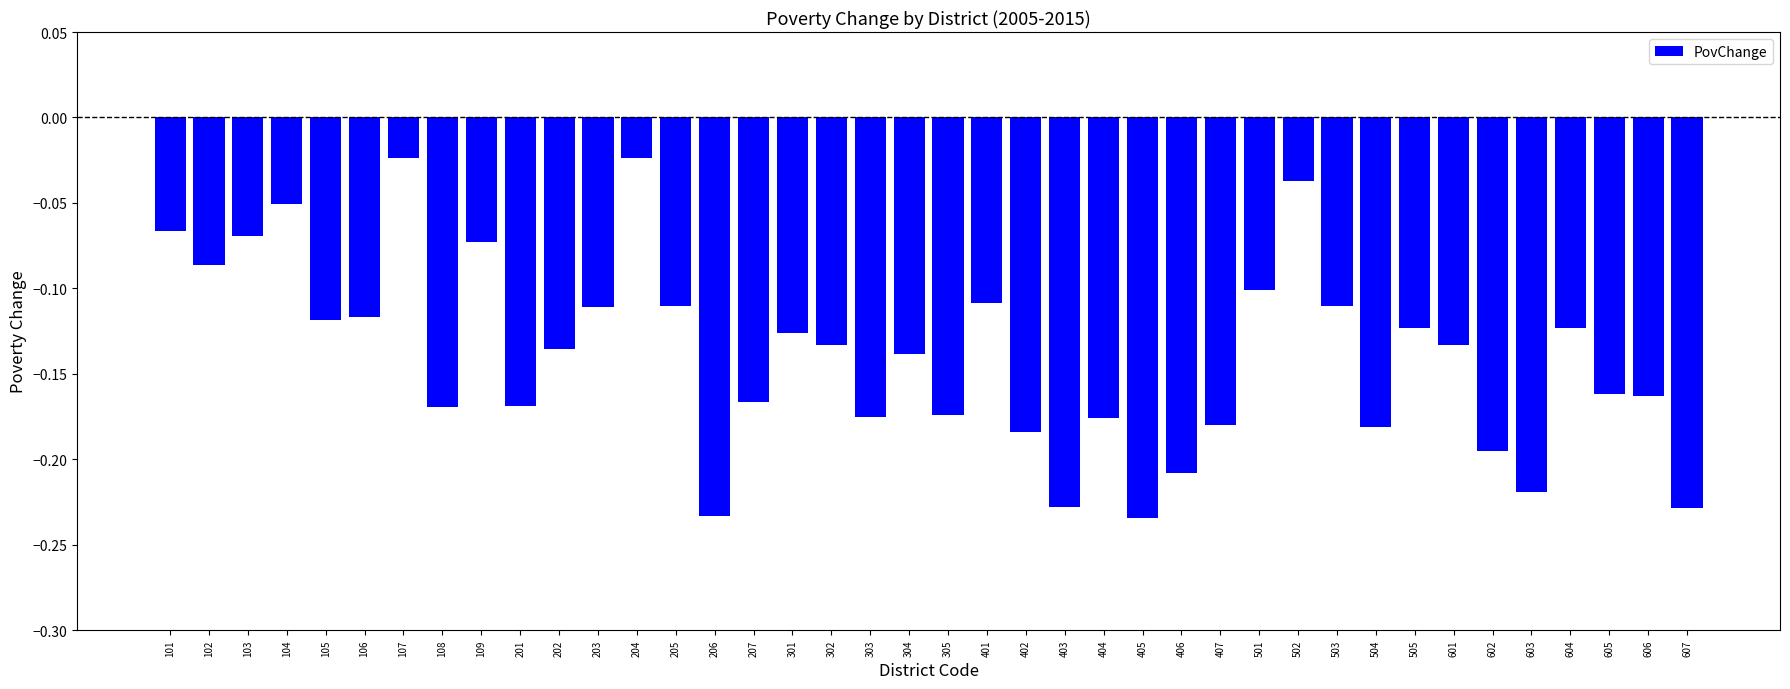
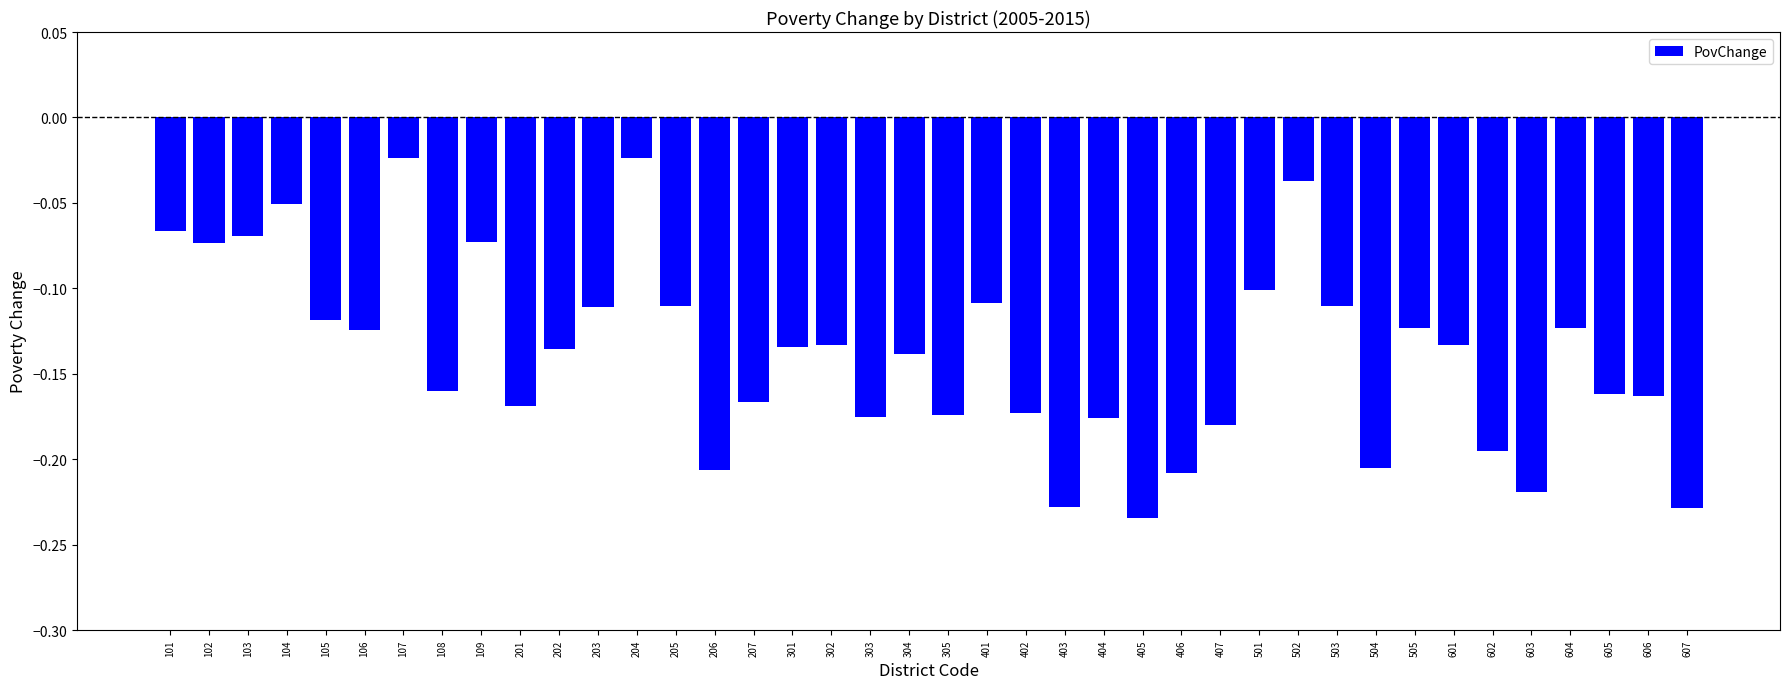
102: -0.087 -> -0.073
106: -0.117 -> -0.125
108: -0.170 -> -0.160
206: -0.233 -> -0.206
301: -0.126 -> -0.134
402: -0.184 -> -0.173
504: -0.181 -> -0.205
